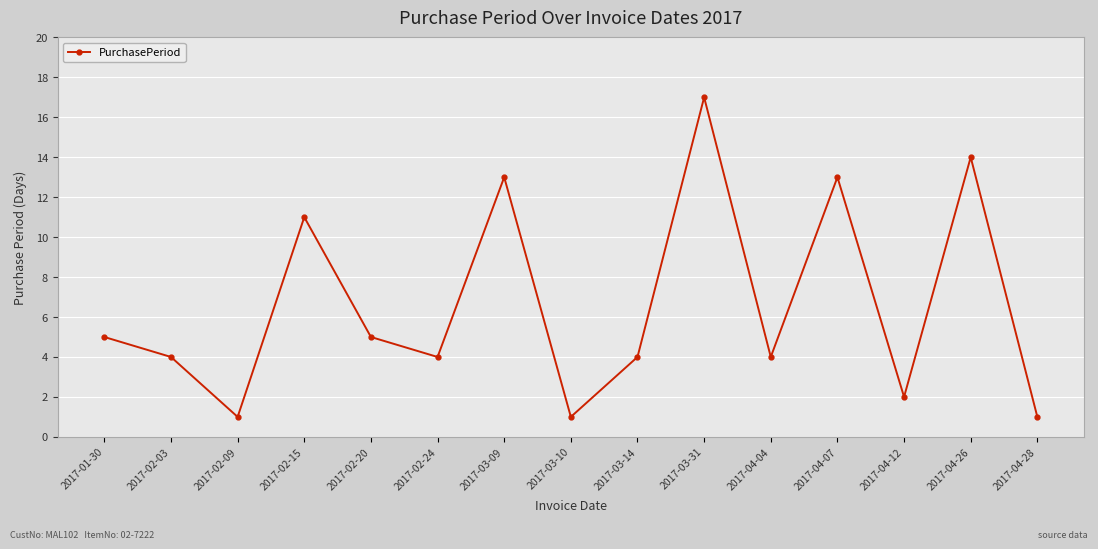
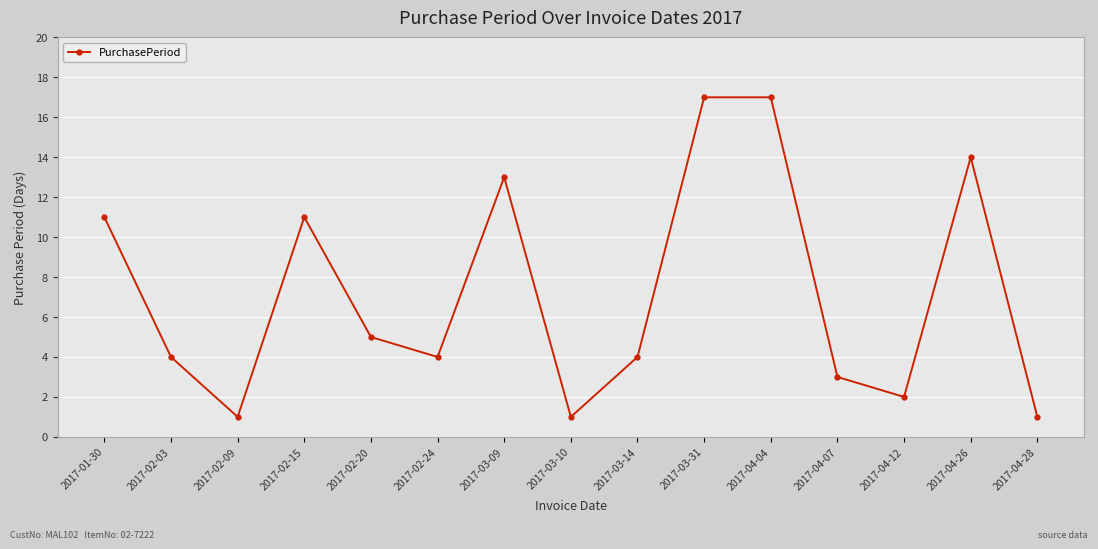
2017-01-30: 5 -> 11
2017-04-04: 4 -> 17
2017-04-07: 13 -> 3
